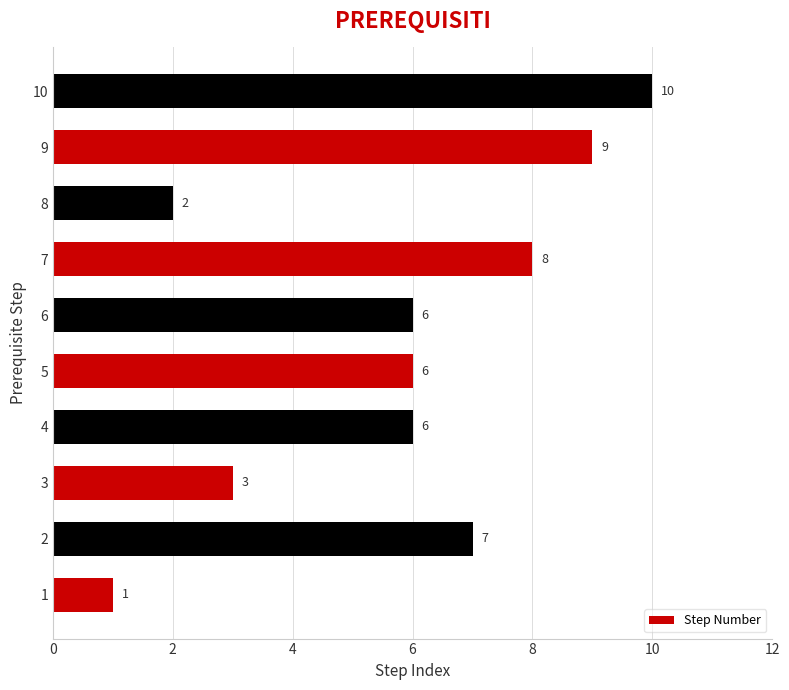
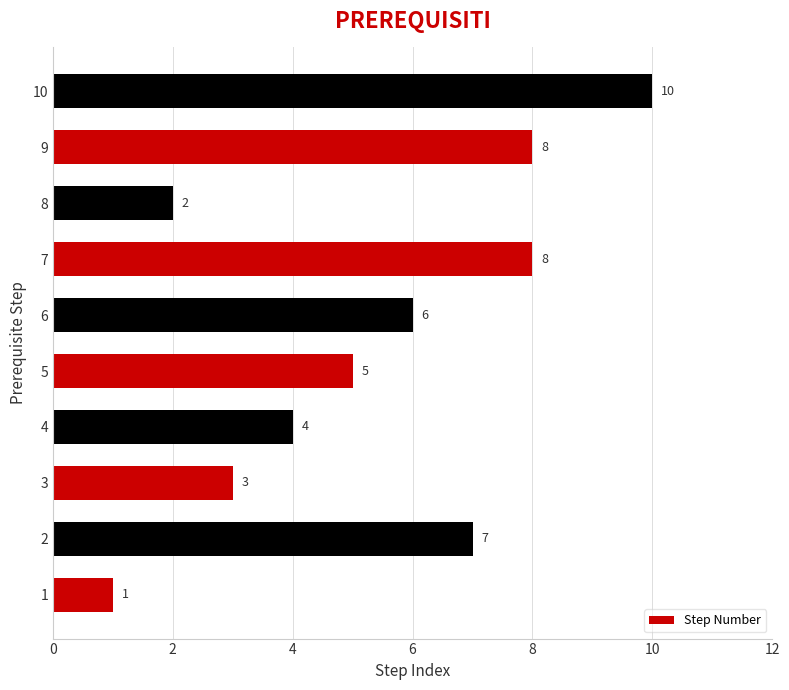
9: 9 -> 8
5: 6 -> 5
4: 6 -> 4
